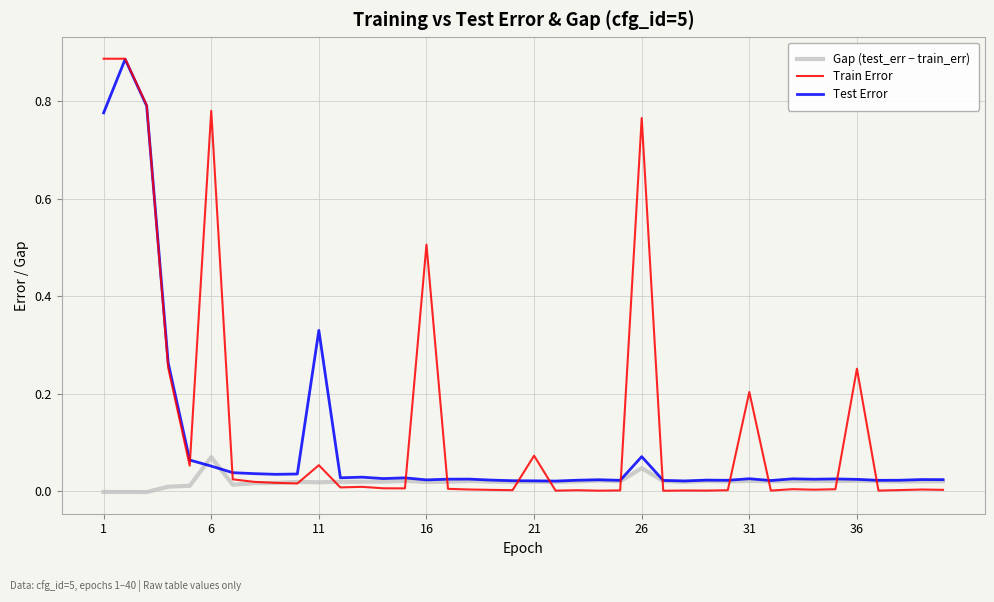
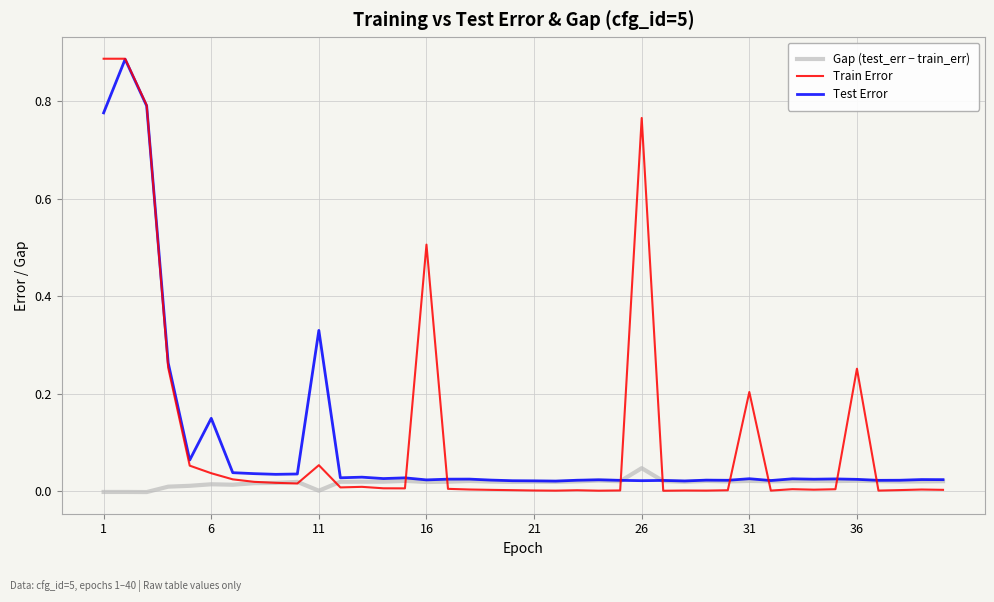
Gap (test_err − train_err), 6: 0.07 -> 0.01
Train Error, 6: 0.78 -> 0.04
Test Error, 6: 0.05 -> 0.15
Gap (test_err − train_err), 11: 0.02 -> 0.00
Train Error, 21: 0.07 -> 0.00
Test Error, 26: 0.07 -> 0.02
